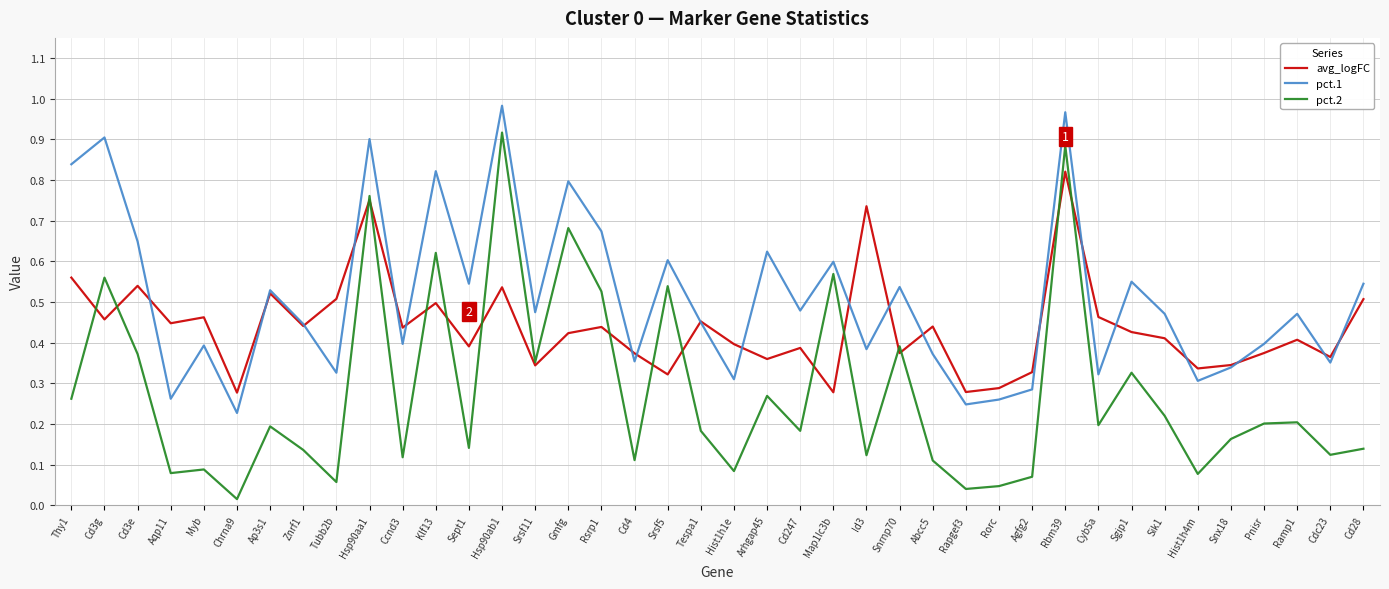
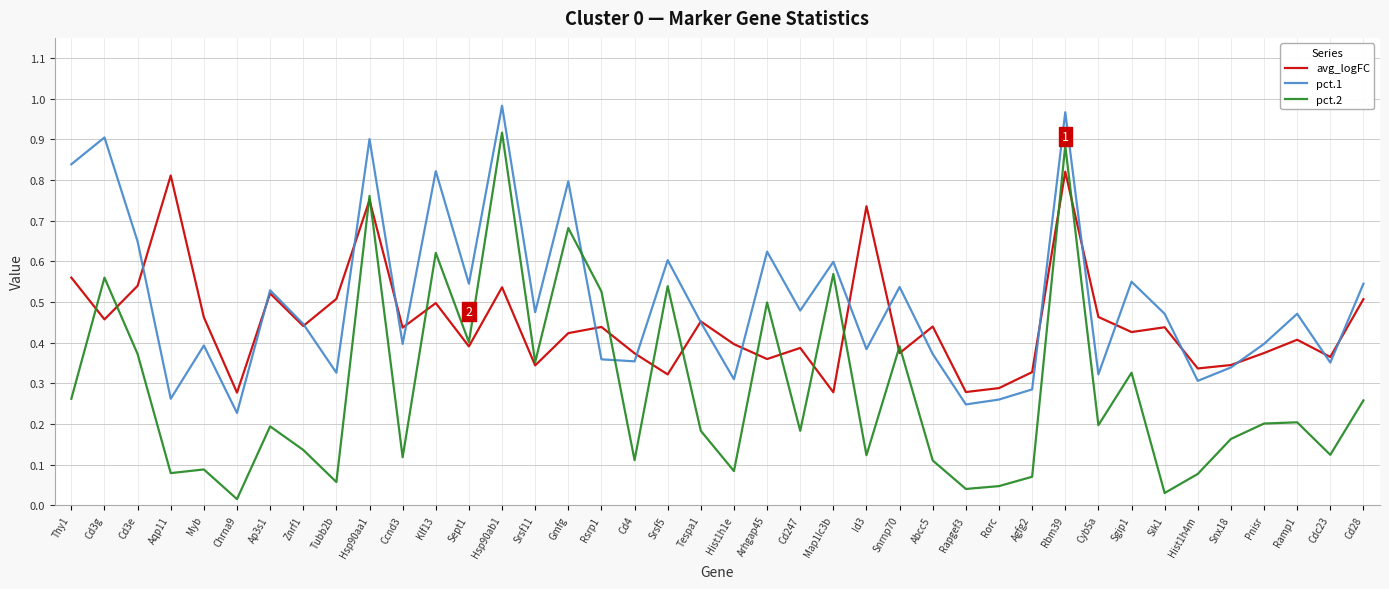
avg_logFC, Aqp11: 0.45 -> 0.81
pct.2, Sept1: 0.14 -> 0.40
pct.1, Rsrp1: 0.67 -> 0.36
pct.2, Arhgap45: 0.27 -> 0.50
avg_logFC, Sik1: 0.41 -> 0.44
pct.2, Sik1: 0.22 -> 0.03
pct.2, Cd28: 0.14 -> 0.26
